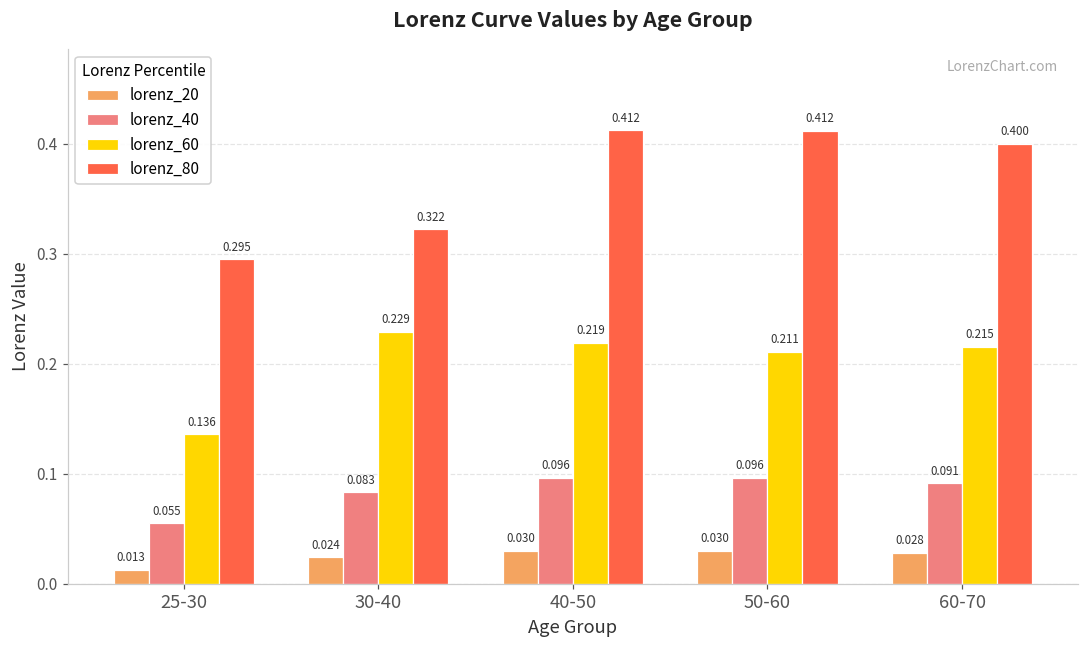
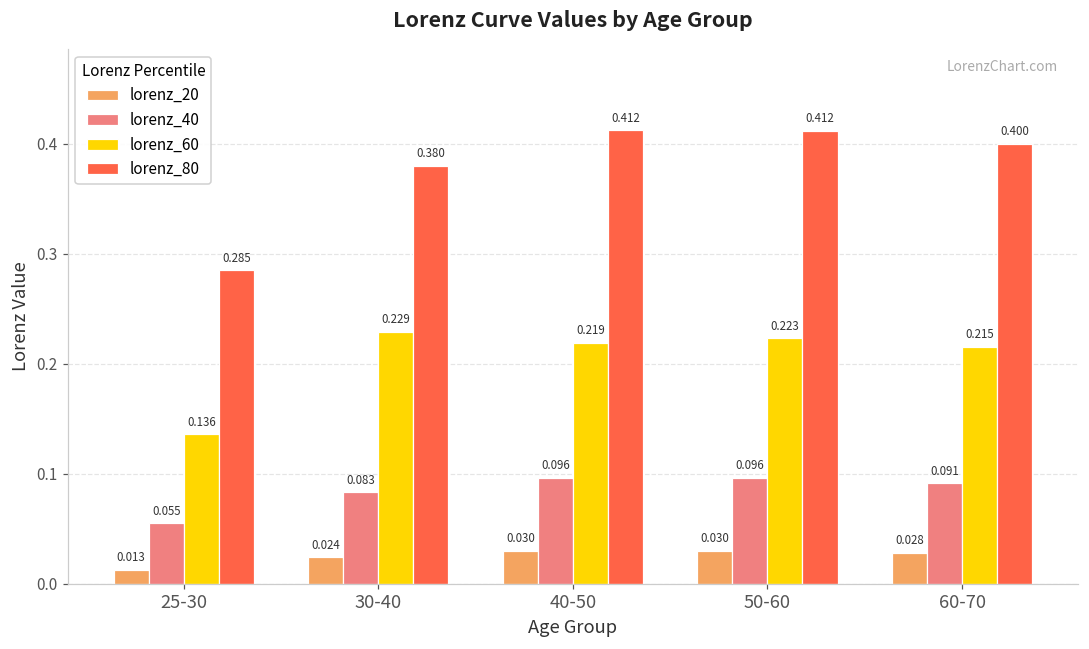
lorenz_80, 25-30: 0.295 -> 0.285
lorenz_80, 30-40: 0.322 -> 0.380
lorenz_60, 50-60: 0.211 -> 0.223
